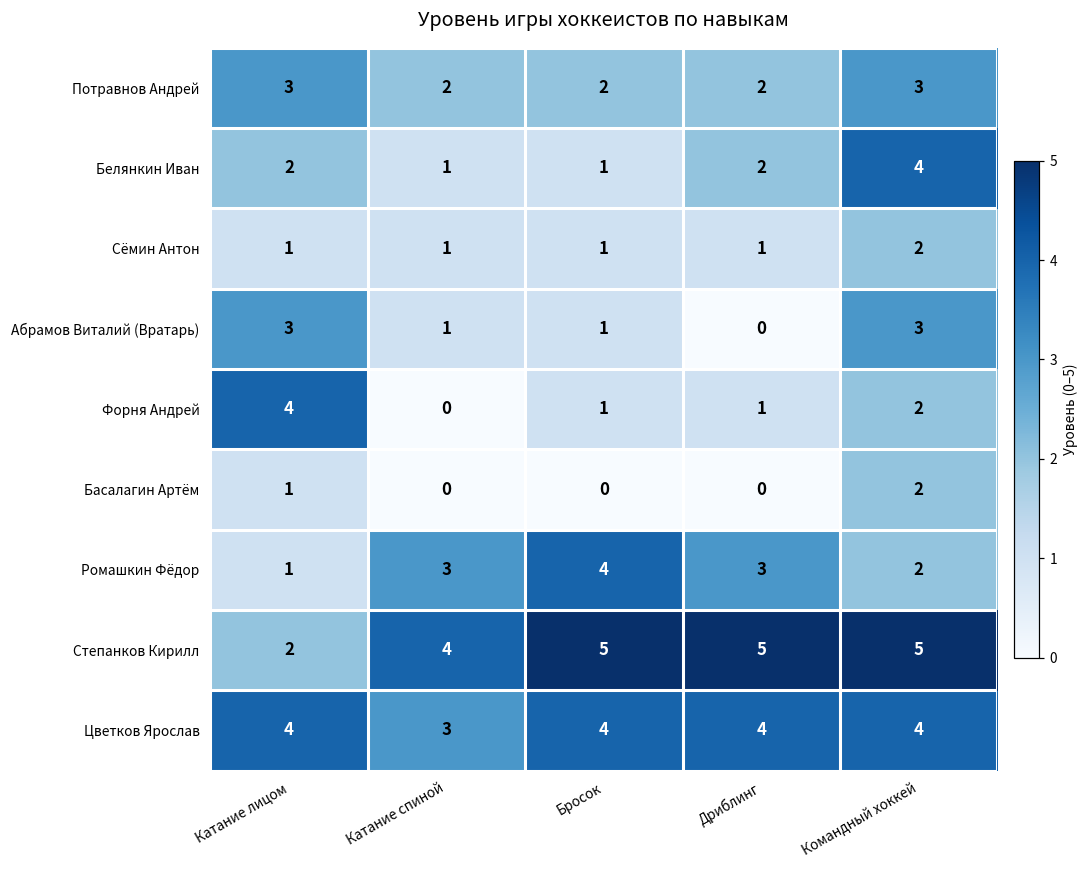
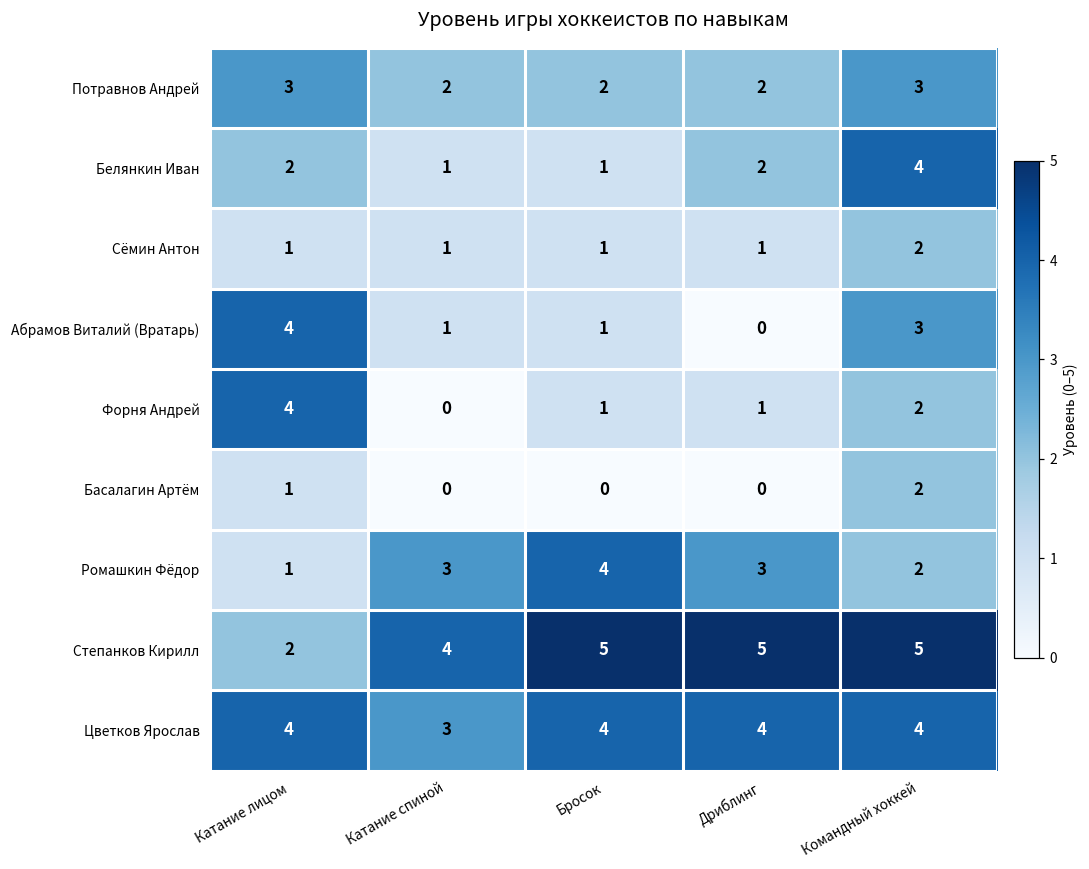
Абрамов Виталий (Вратарь), Катание лицом: 3 -> 4
